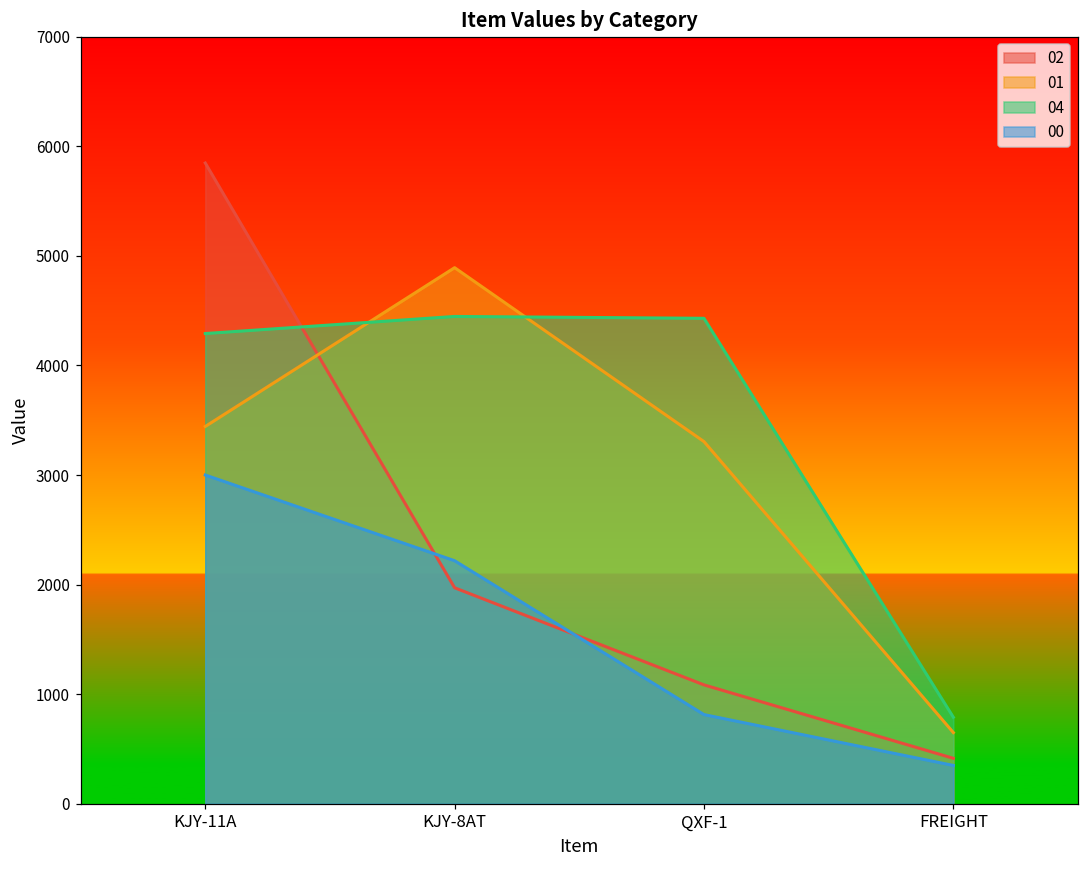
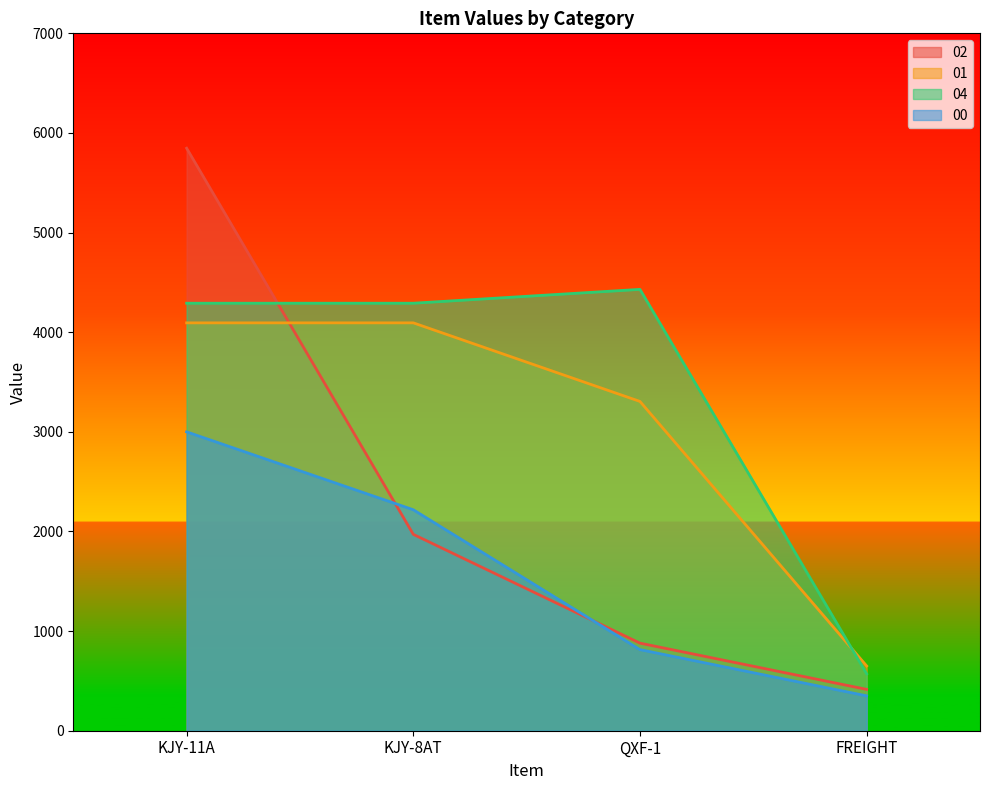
01, KJY-11A: 3400 -> 4100
01, KJY-8AT: 4900 -> 4100
04, KJY-8AT: 4400 -> 4300
02, QXF-1: 1100 -> 900
04, FREIGHT: 800 -> 600
